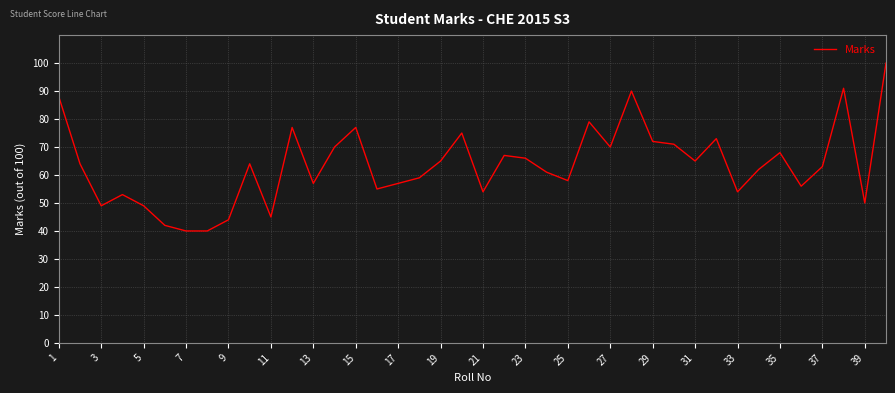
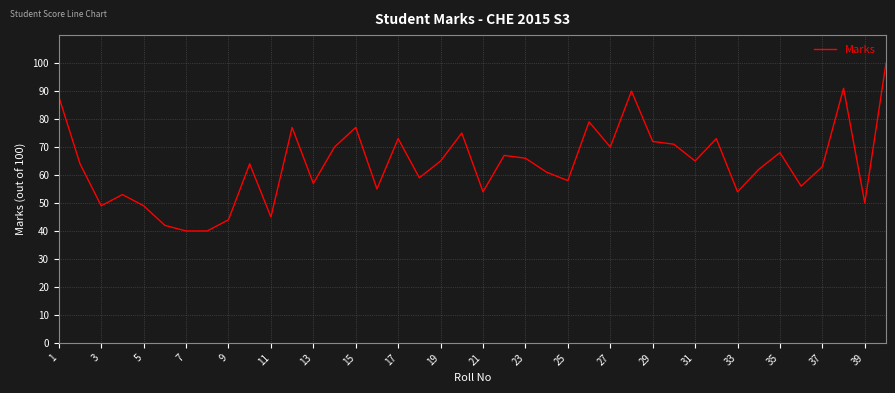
17: 57 -> 73
